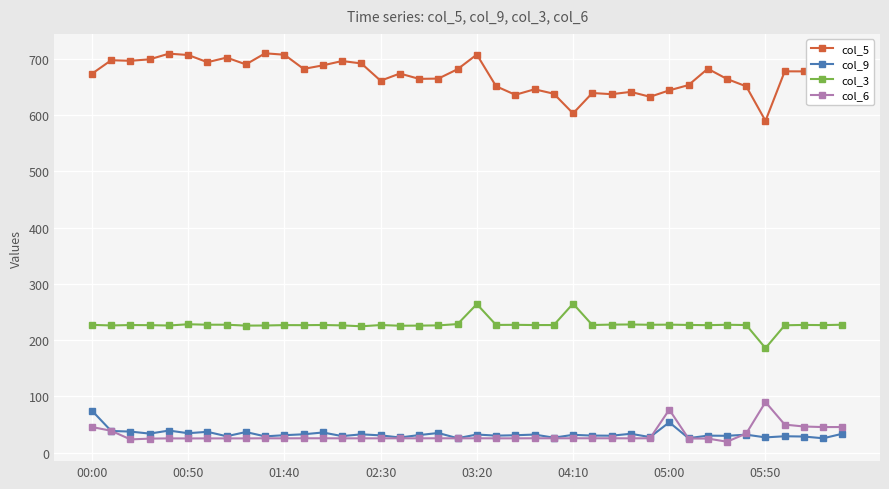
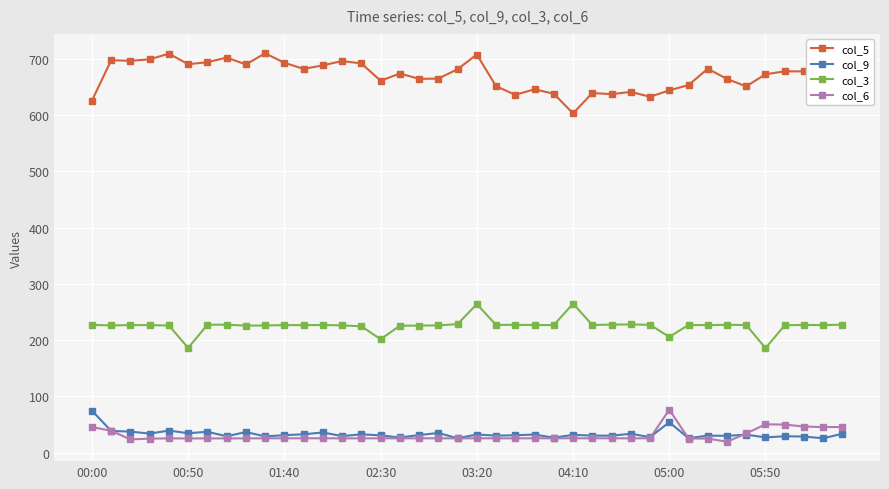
col_5, 00:00: 670 -> 630
col_5, 00:50: 710 -> 690
col_3, 00:50: 230 -> 190
col_5, 01:40: 710 -> 690
col_3, 02:30: 230 -> 200
col_3, 05:00: 230 -> 210
col_5, 05:50: 590 -> 670
col_6, 05:50: 90 -> 50
